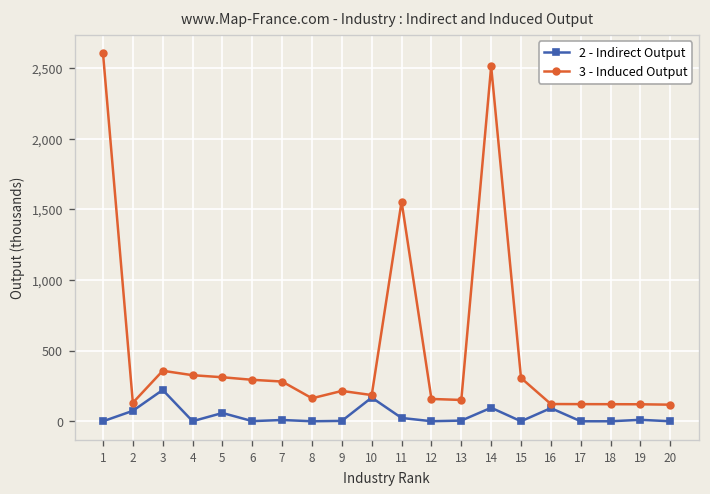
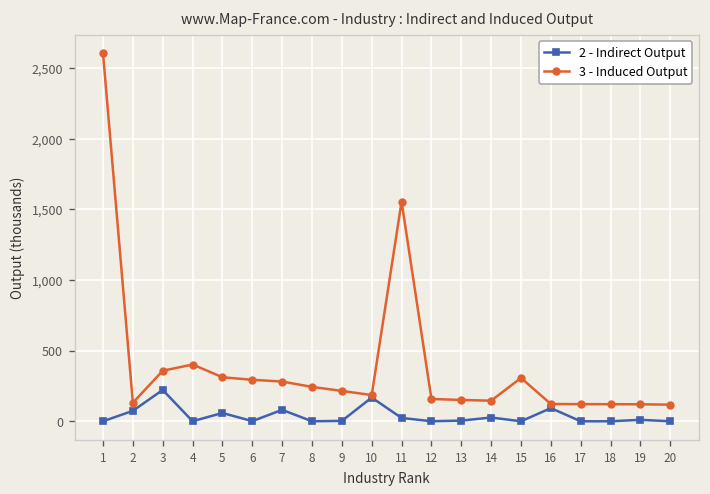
3 - Induced Output, 4: 330 -> 400
2 - Indirect Output, 7: 10 -> 80
3 - Induced Output, 8: 160 -> 240
2 - Indirect Output, 14: 100 -> 30
3 - Induced Output, 14: 2,510 -> 150
